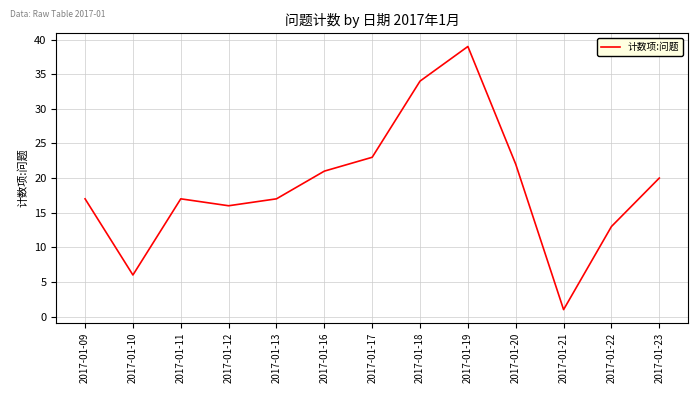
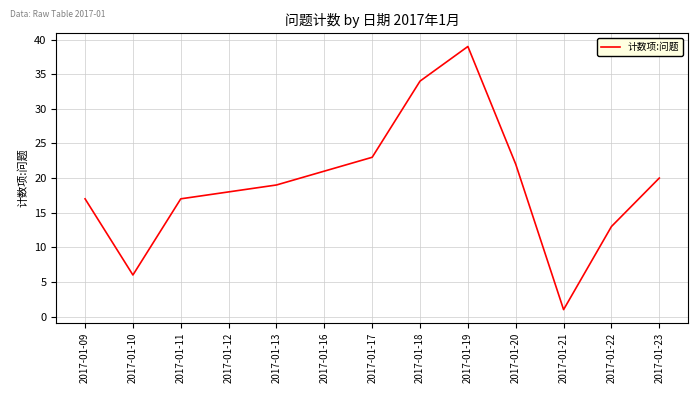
2017-01-12: 16 -> 18
2017-01-13: 17 -> 19
